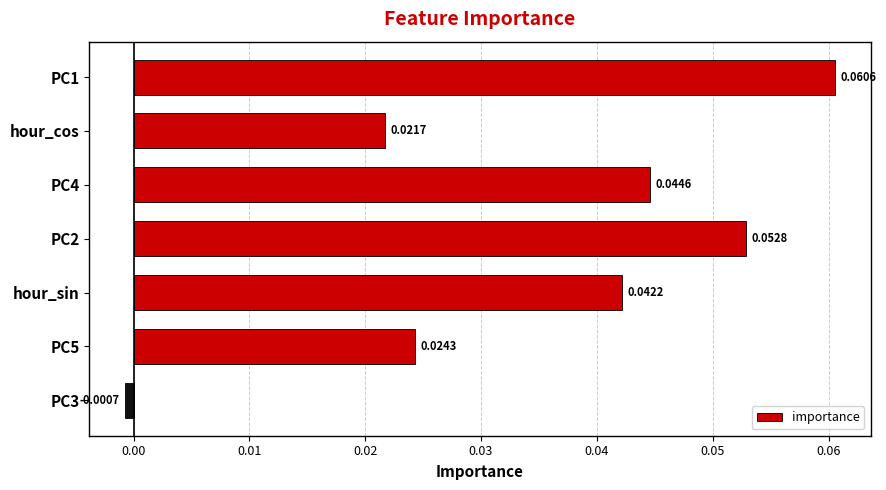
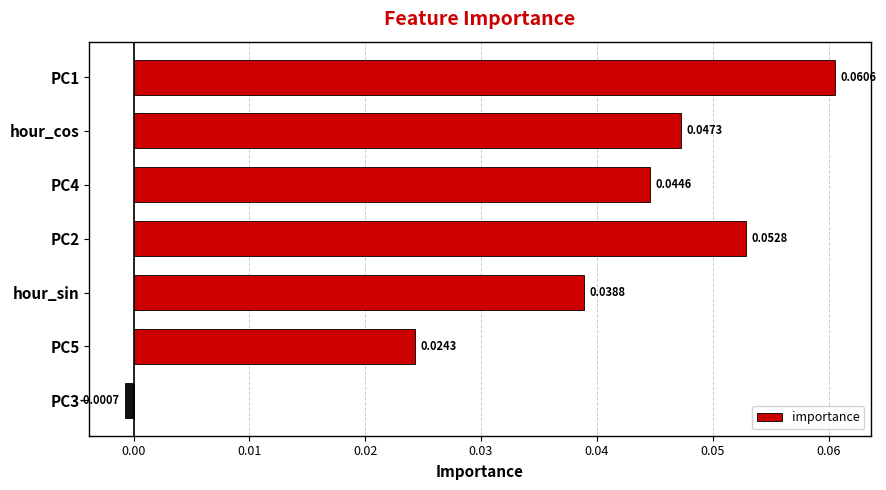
hour_cos: 0.0217 -> 0.0473
hour_sin: 0.0422 -> 0.0388
